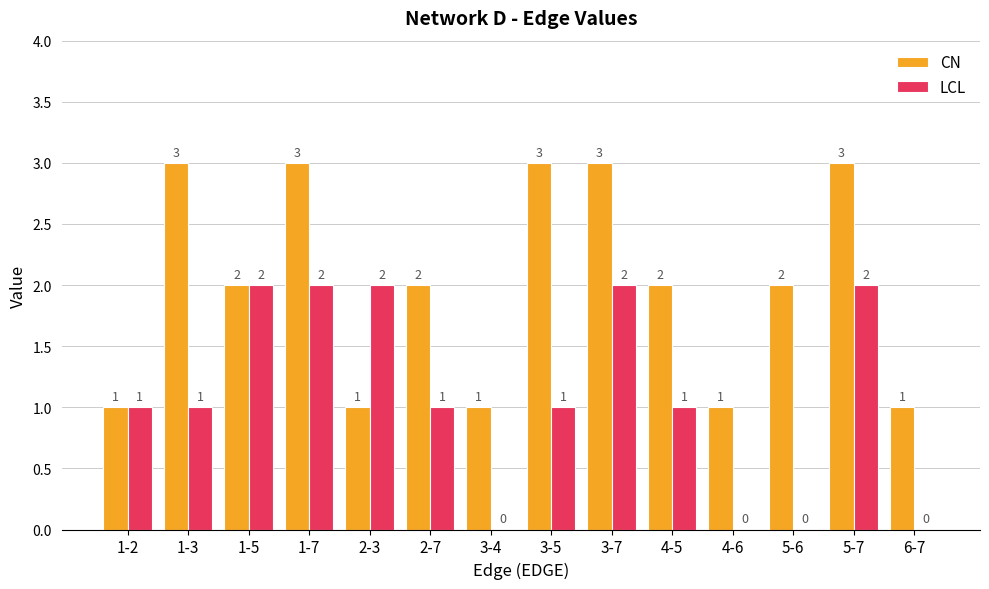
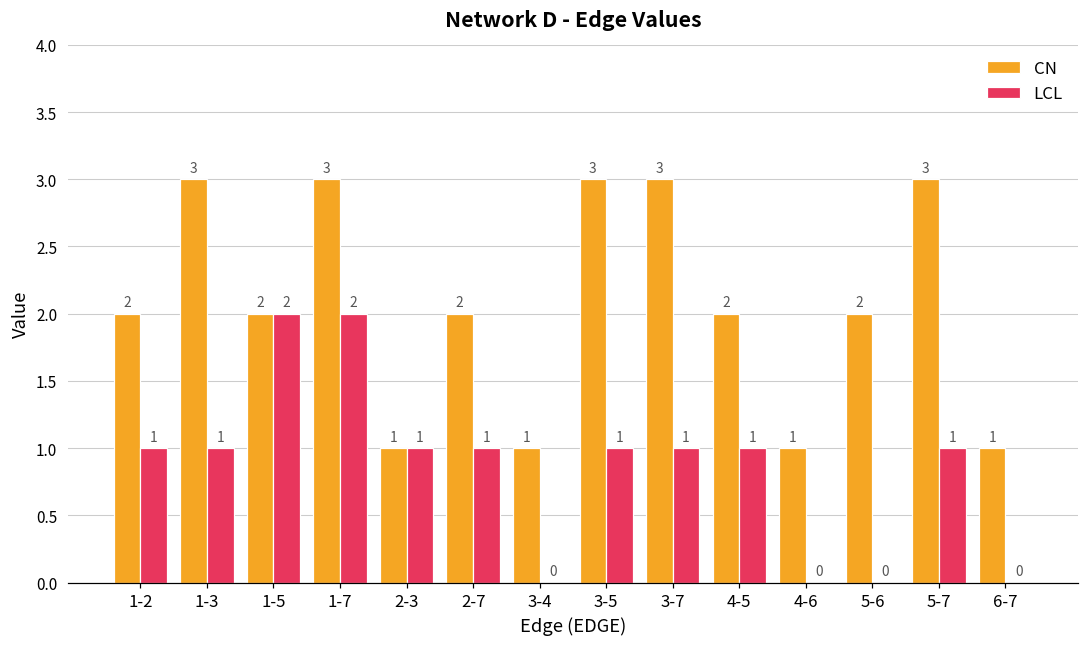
CN, 1-2: 1 -> 2
LCL, 2-3: 2 -> 1
LCL, 3-7: 2 -> 1
LCL, 5-7: 2 -> 1
